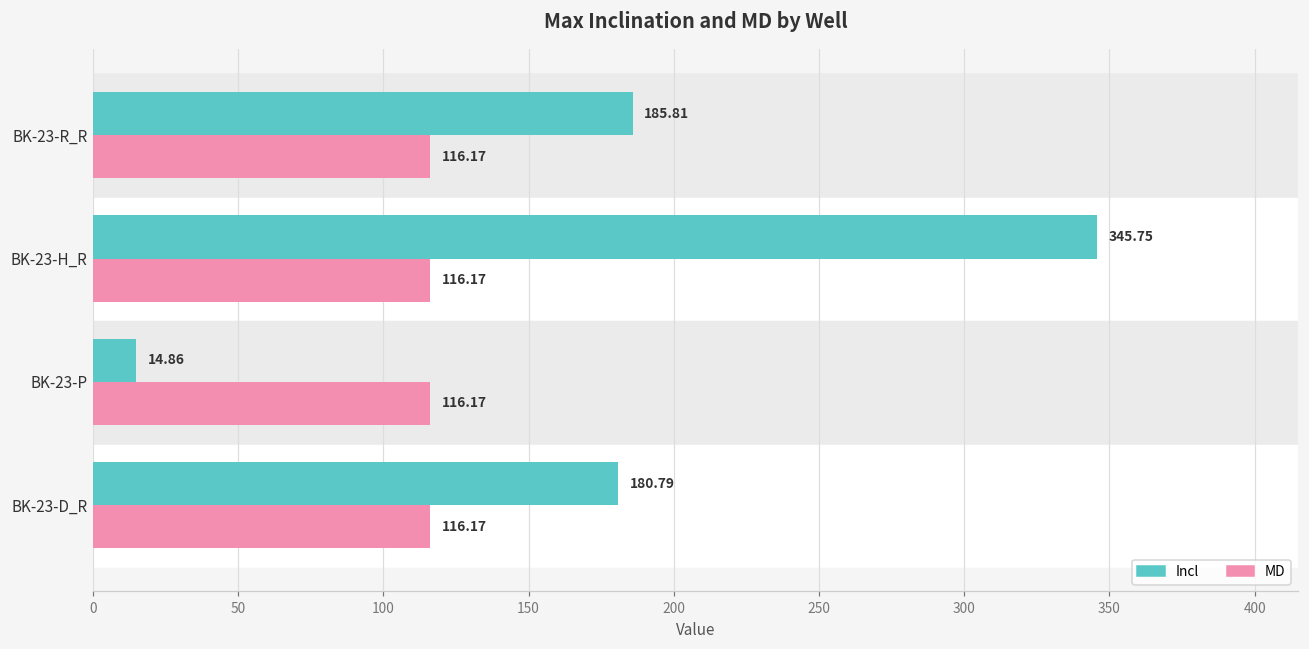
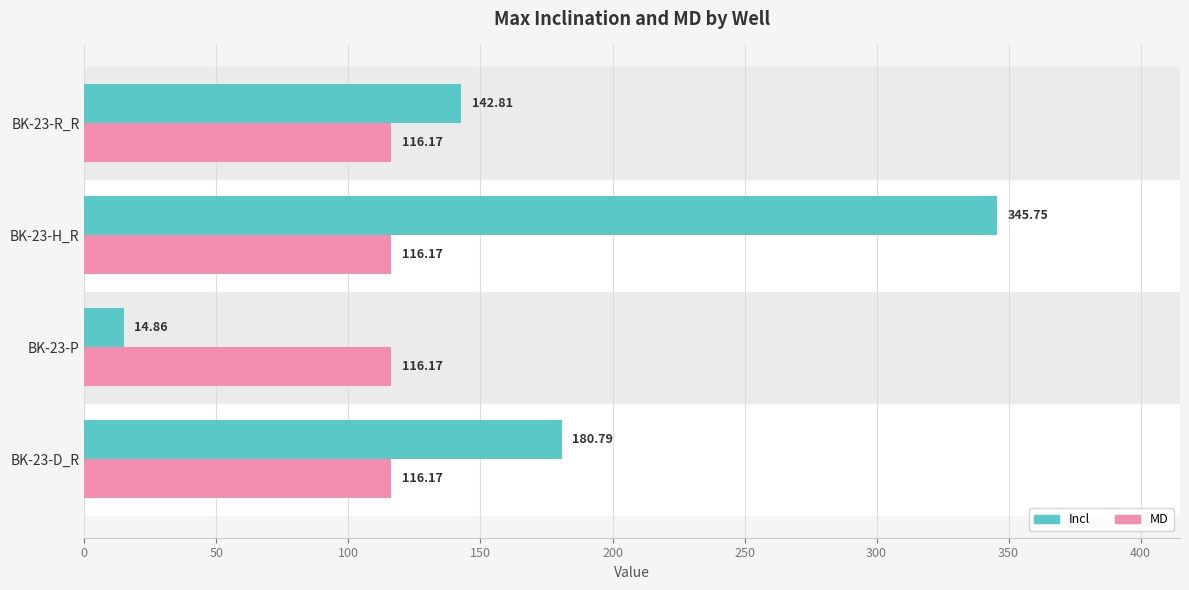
Incl, BK-23-R_R: 185.81 -> 142.81
